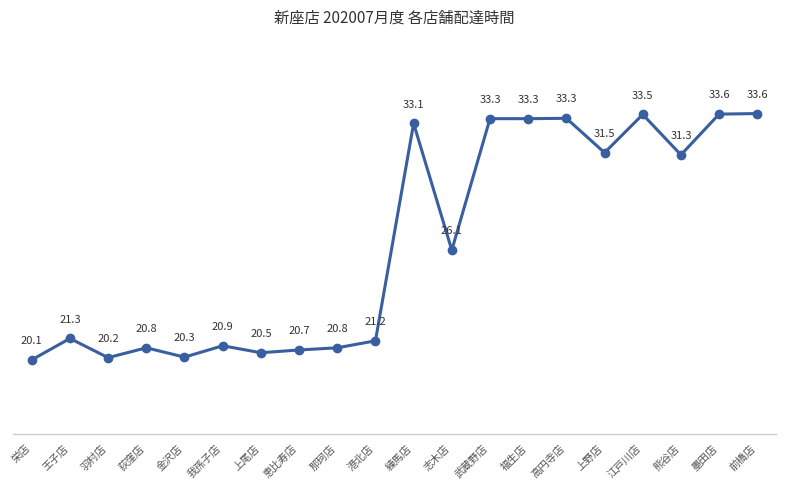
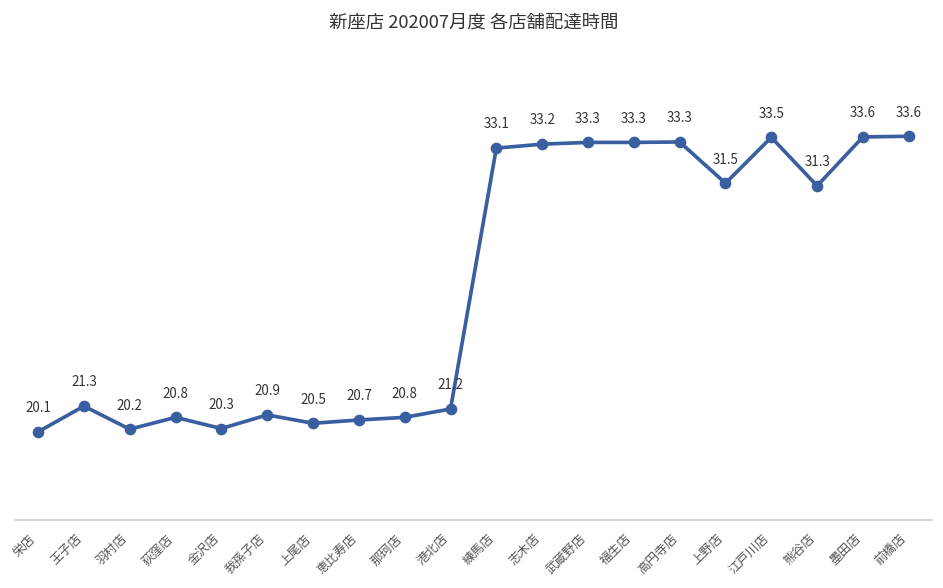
志木店: 26.1 -> 33.2
